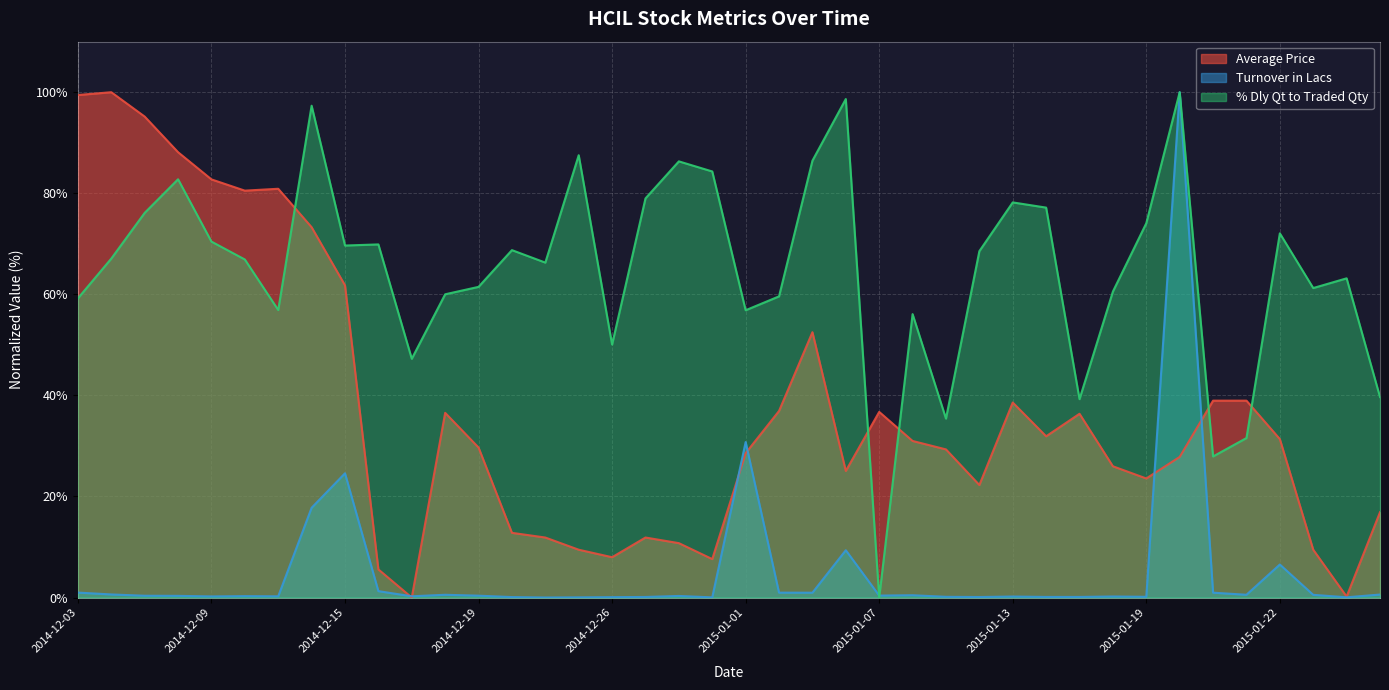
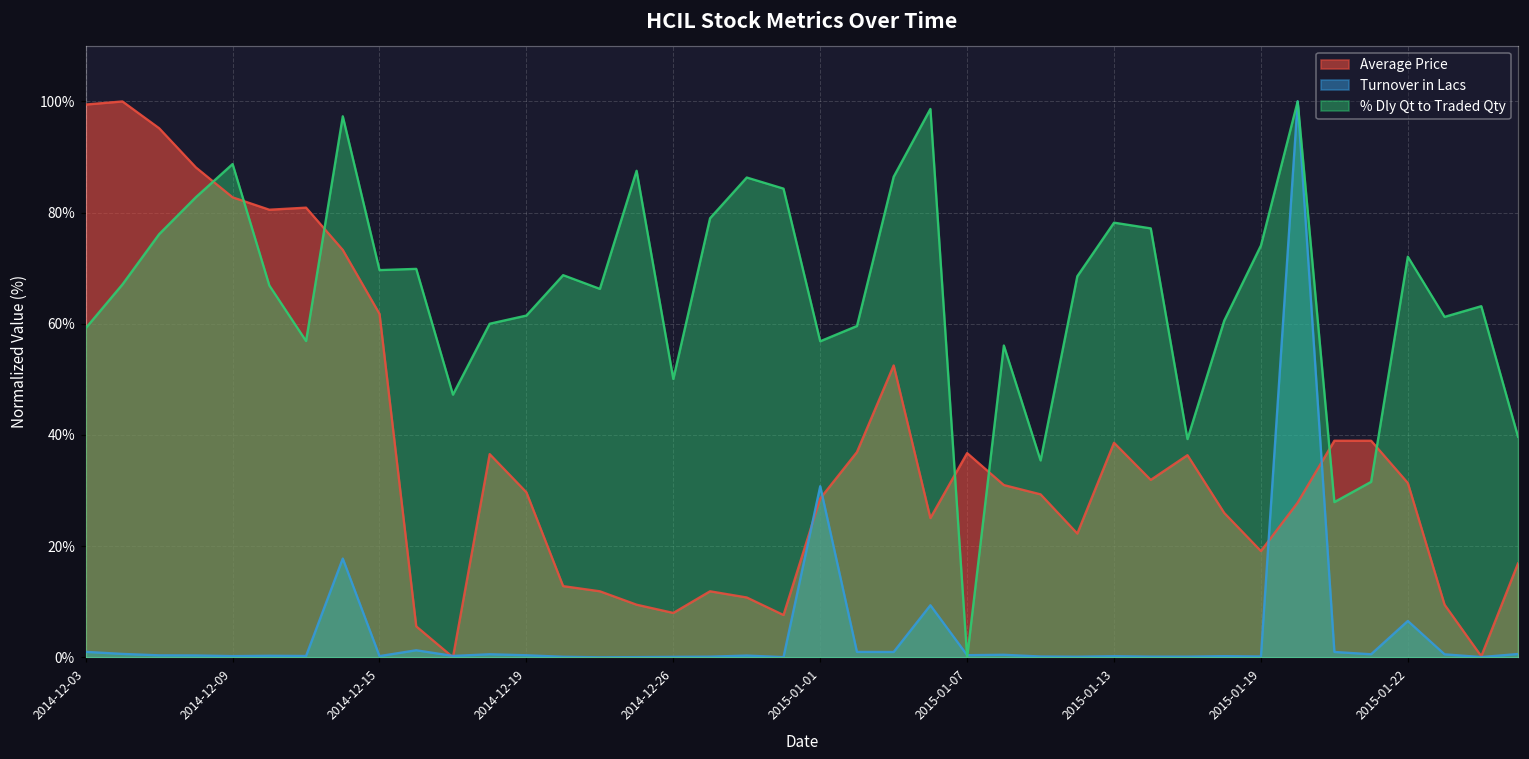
% Dly Qt to Traded Qty, 2014-12-09: 70% -> 89%
Turnover in Lacs, 2014-12-15: 25% -> 0%
Average Price, 2015-01-19: 24% -> 19%
